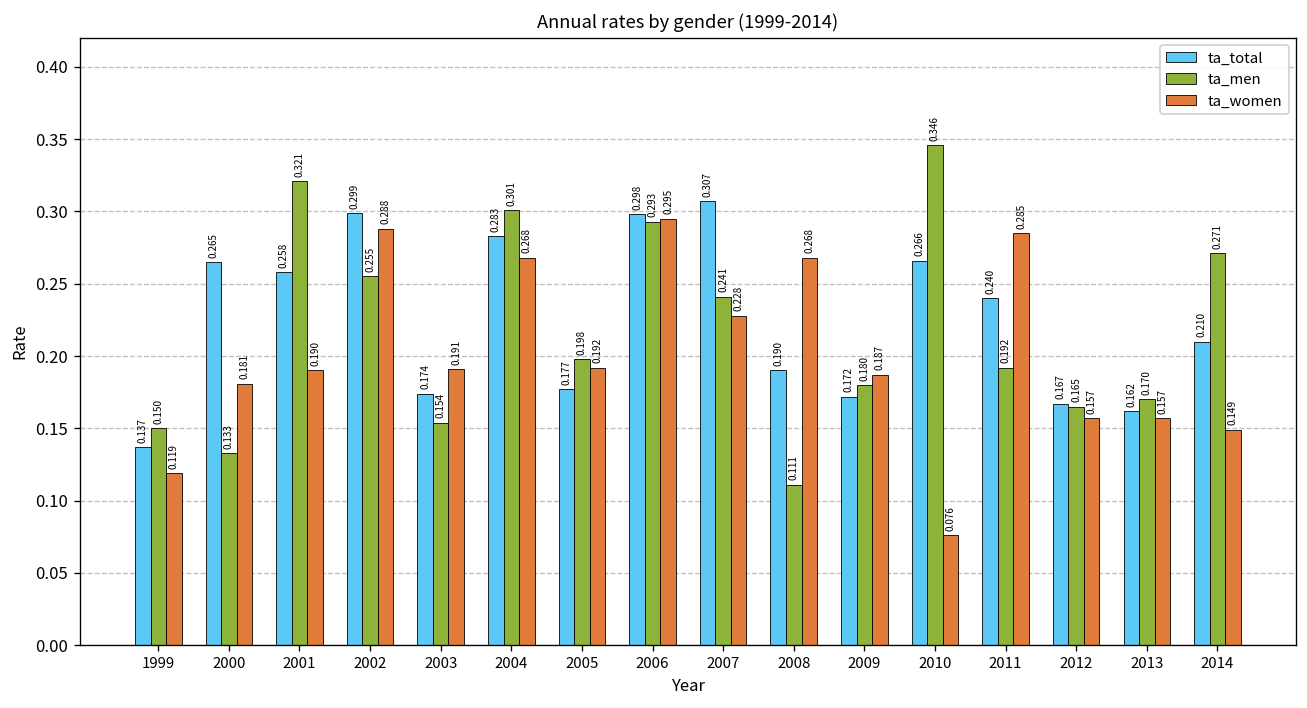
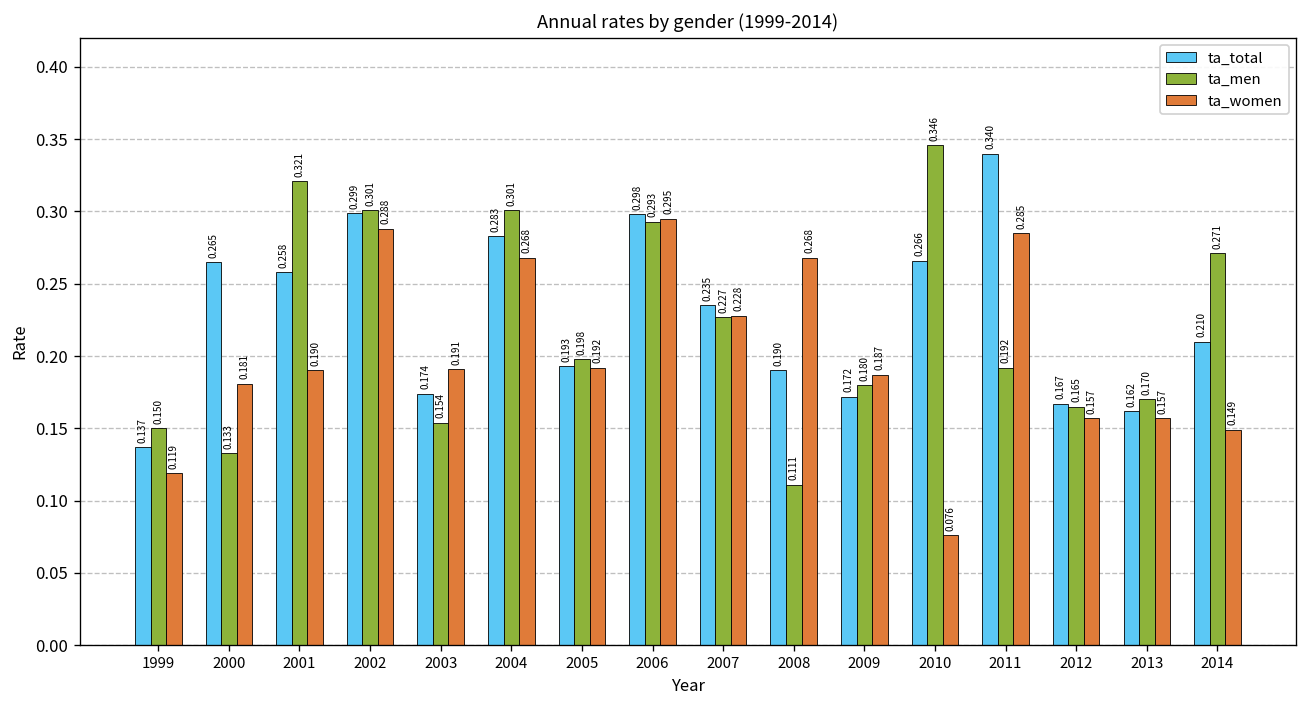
ta_men, 2002: 0.255 -> 0.301
ta_total, 2005: 0.177 -> 0.193
ta_total, 2007: 0.307 -> 0.235
ta_men, 2007: 0.241 -> 0.227
ta_total, 2011: 0.240 -> 0.340
